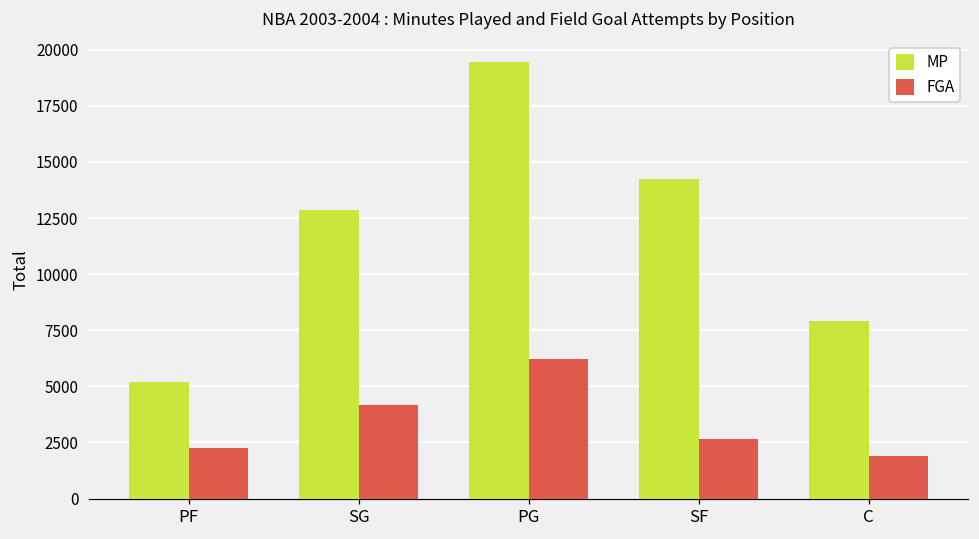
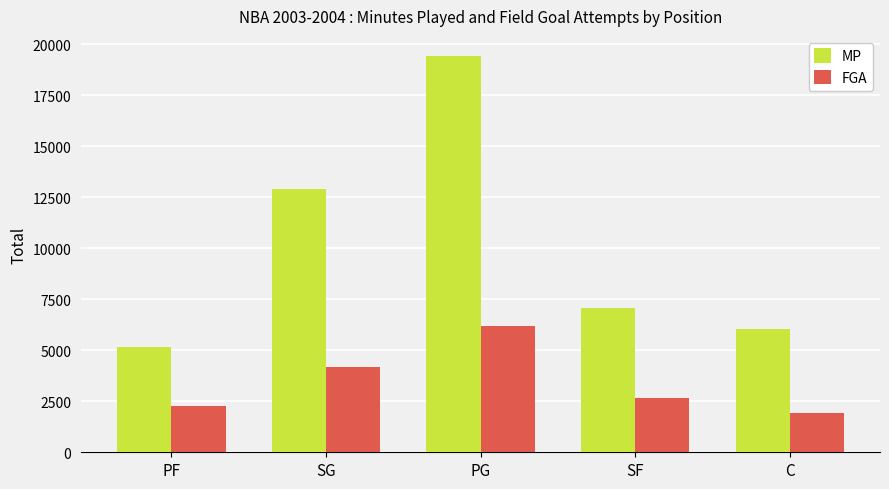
MP, SF: 14200 -> 7100
MP, C: 7900 -> 6000
